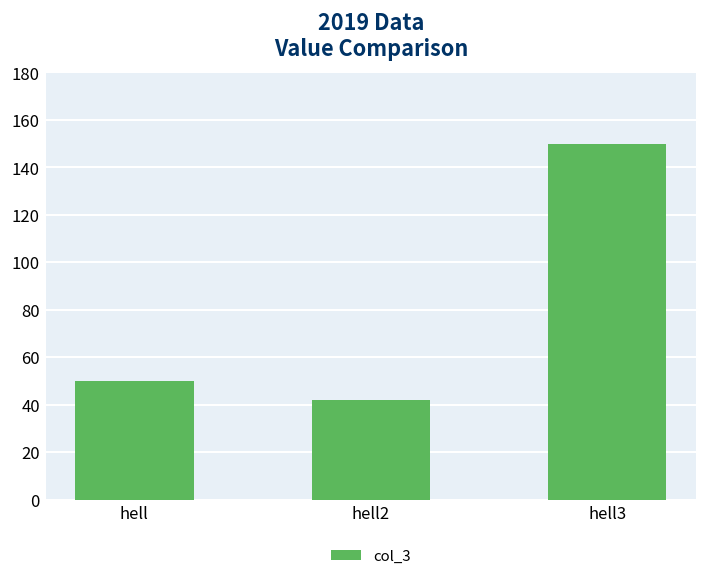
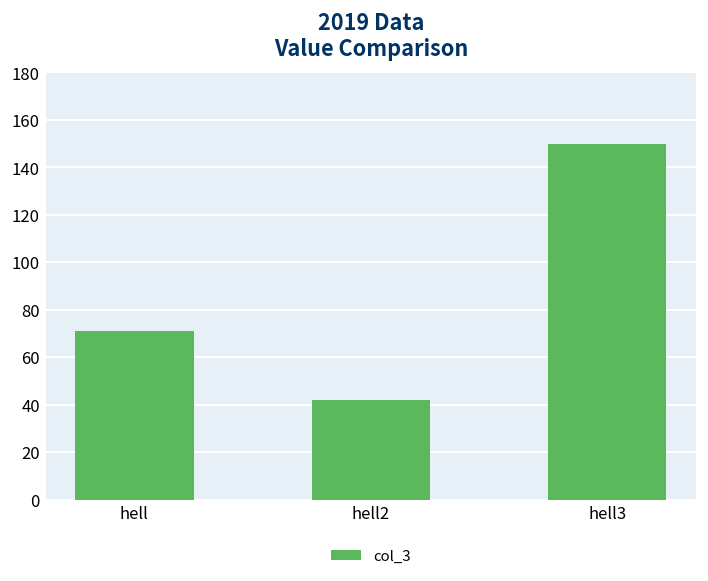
hell: 50 -> 71
